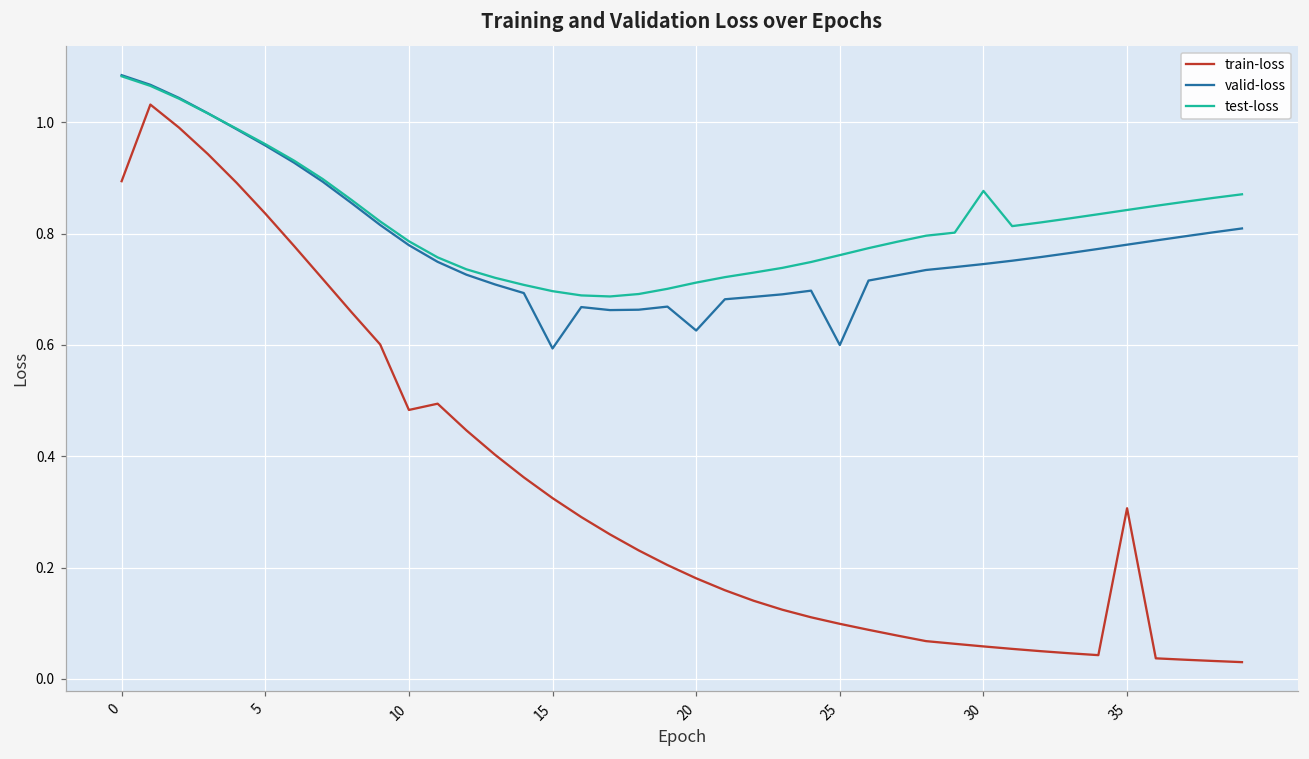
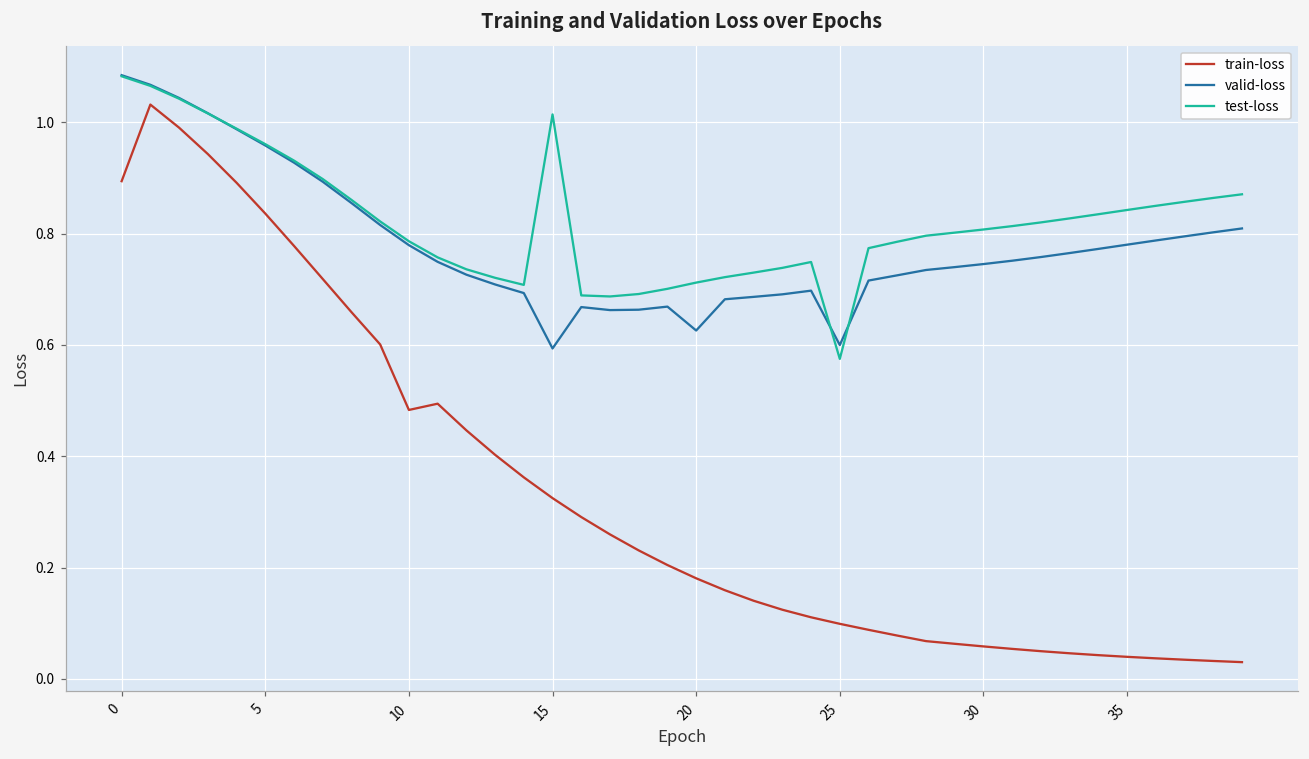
test-loss, 15: 0.70 -> 1.01
test-loss, 25: 0.76 -> 0.57
test-loss, 30: 0.88 -> 0.81
train-loss, 35: 0.31 -> 0.04
